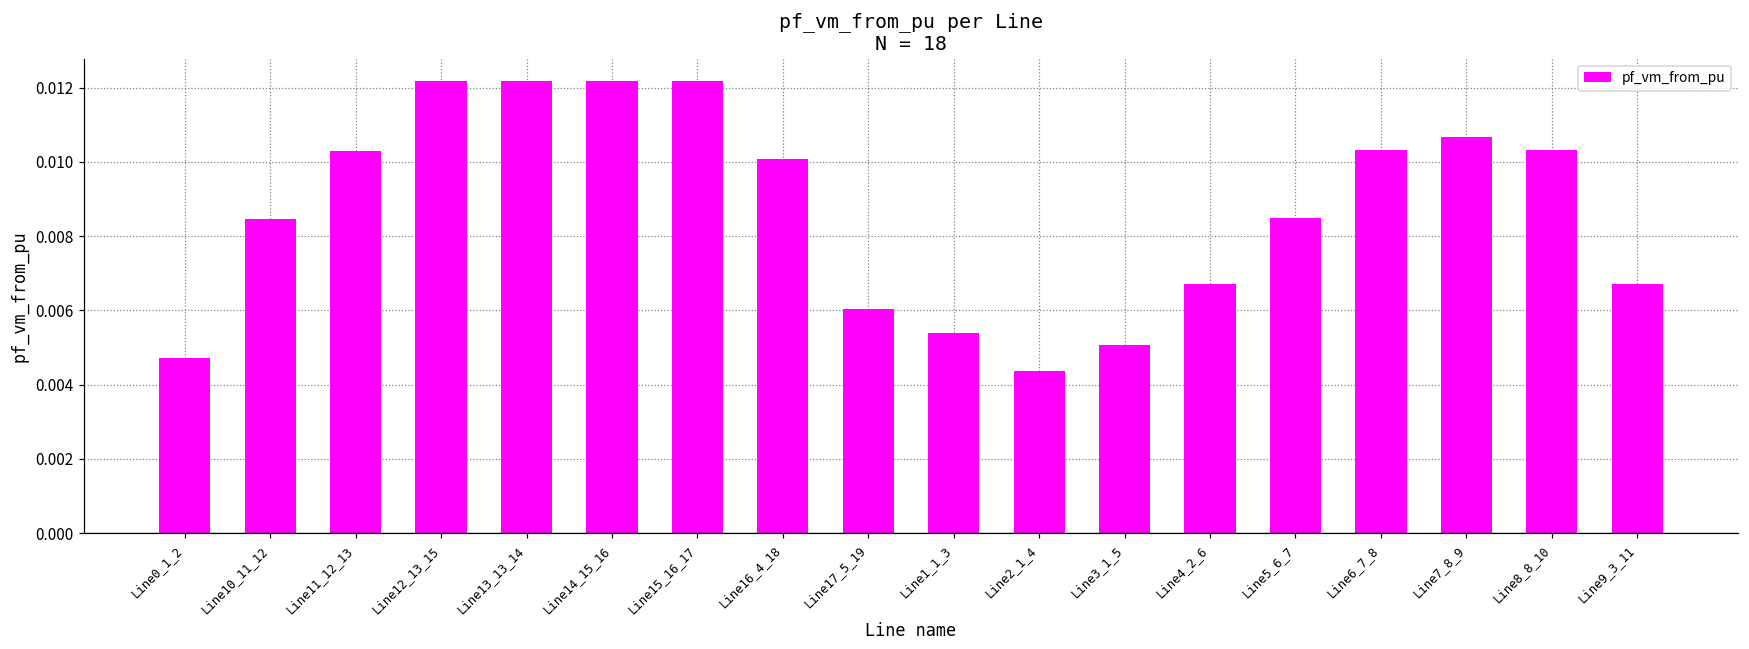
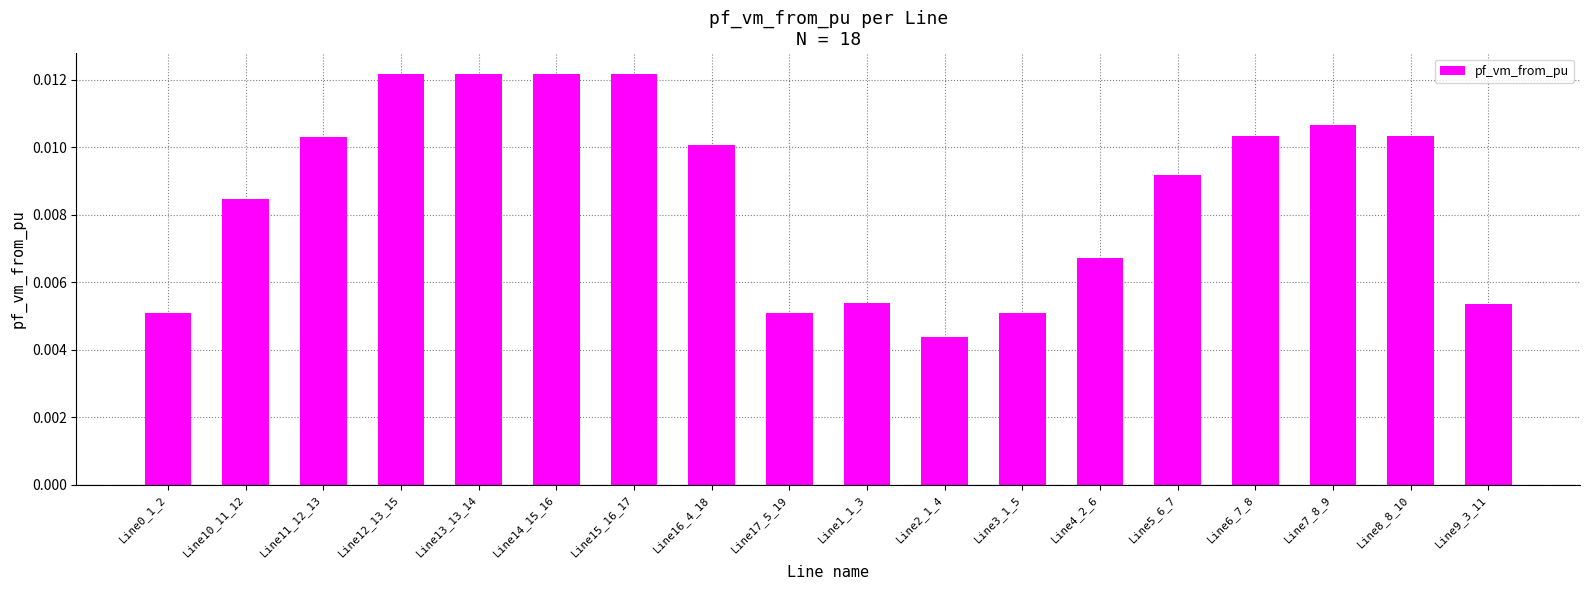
Line0_1_2: 0.0047 -> 0.0051
Line17_5_19: 0.0060 -> 0.0051
Line5_6_7: 0.0085 -> 0.0092
Line9_3_11: 0.0067 -> 0.0054
